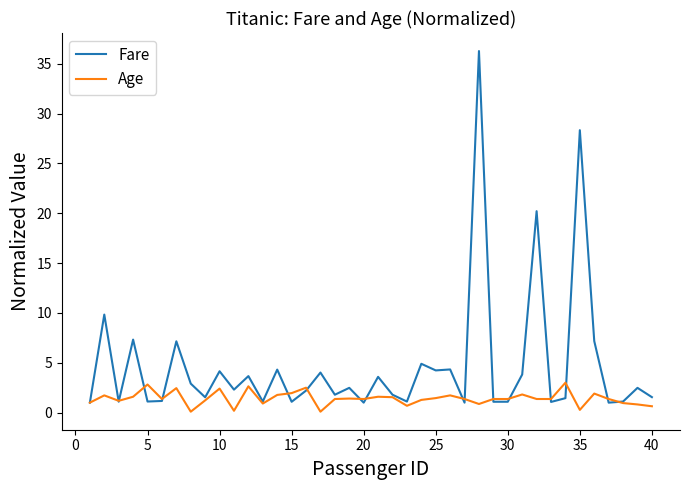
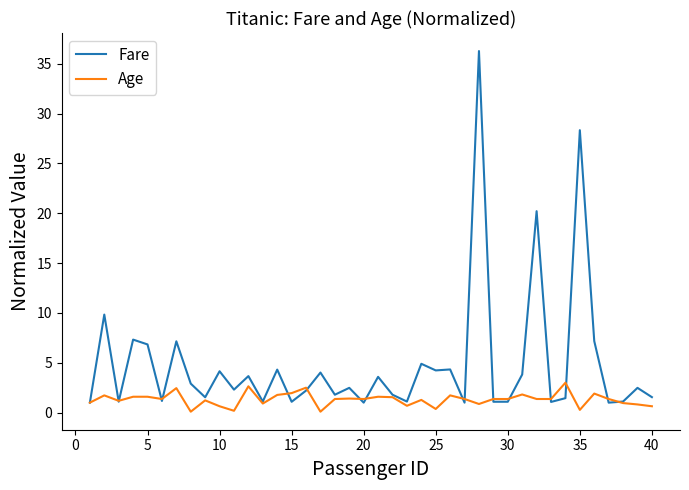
Fare, 5: 1 -> 7
Age, 5: 3 -> 2
Age, 10: 2 -> 1
Age, 25: 1 -> 0
